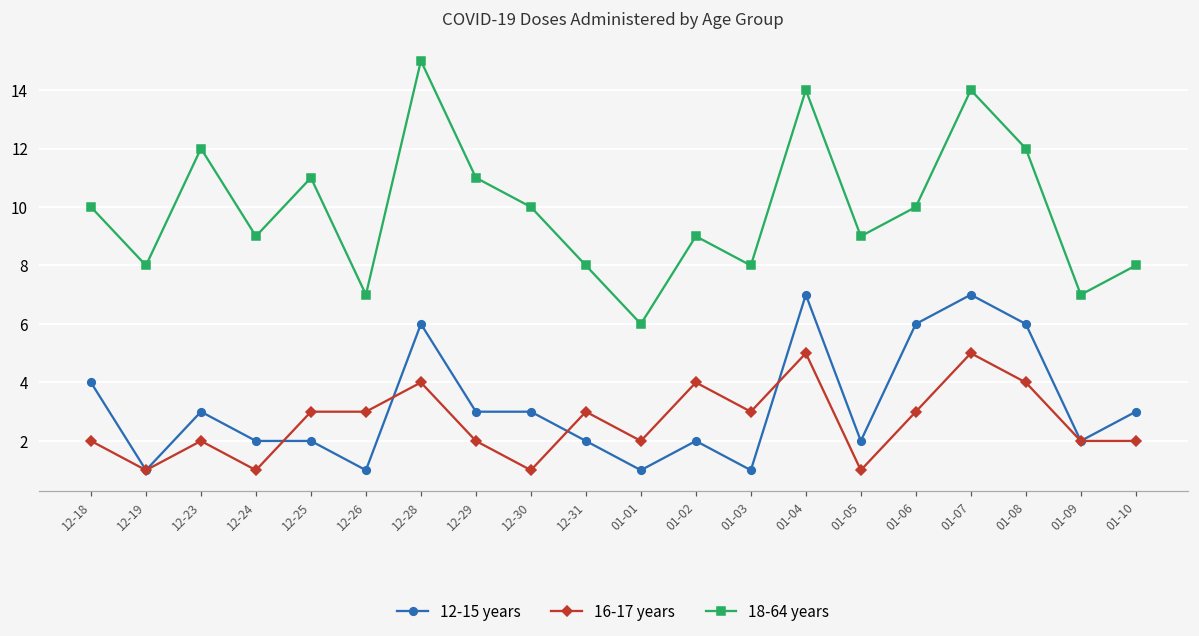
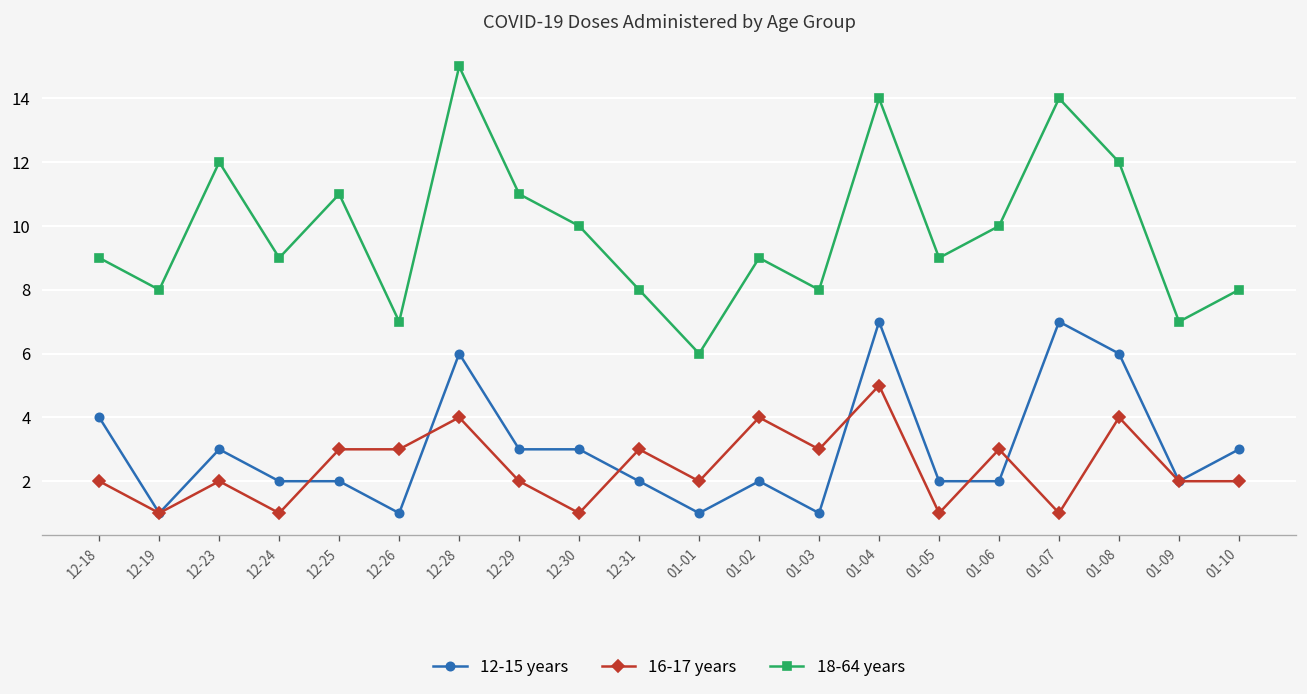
18-64 years, 12-18: 10 -> 9
12-15 years, 01-06: 6 -> 2
16-17 years, 01-07: 5 -> 1
